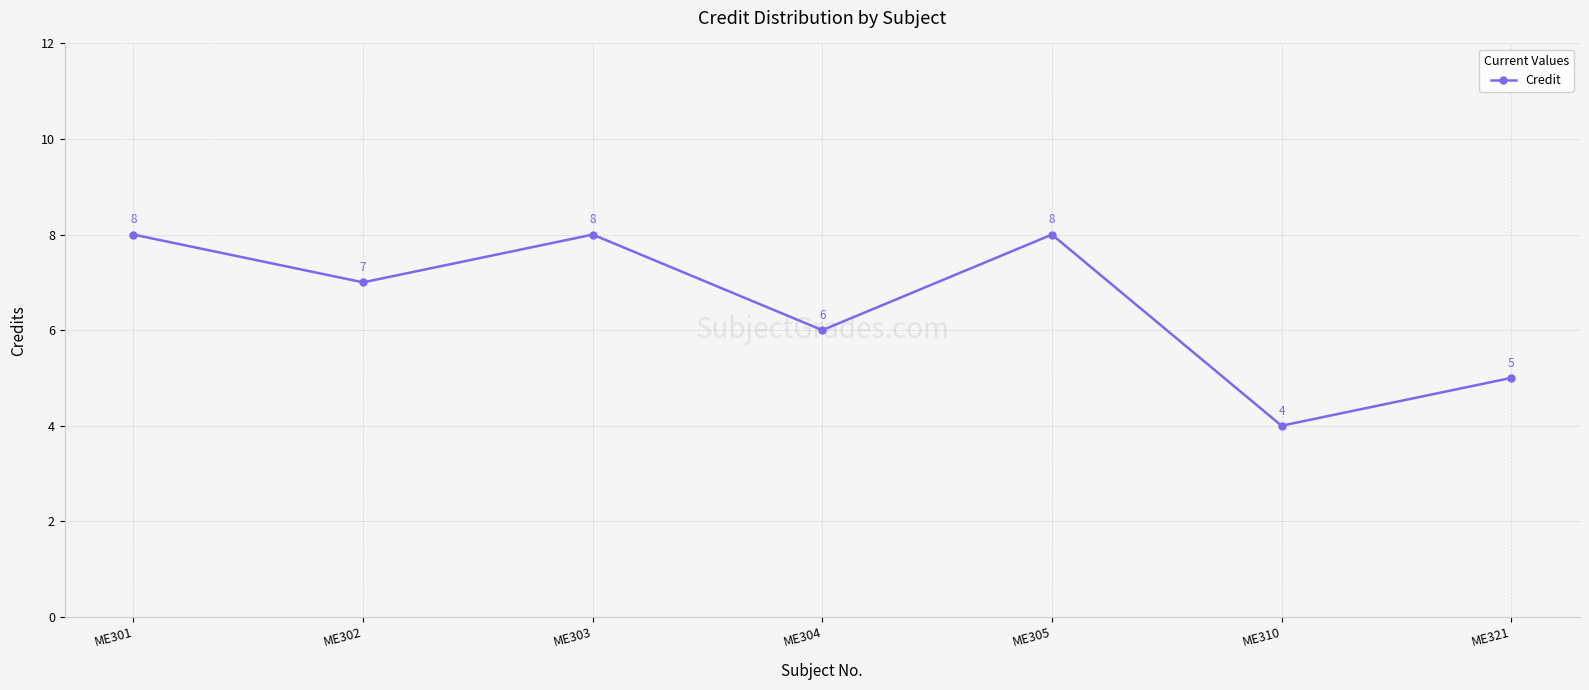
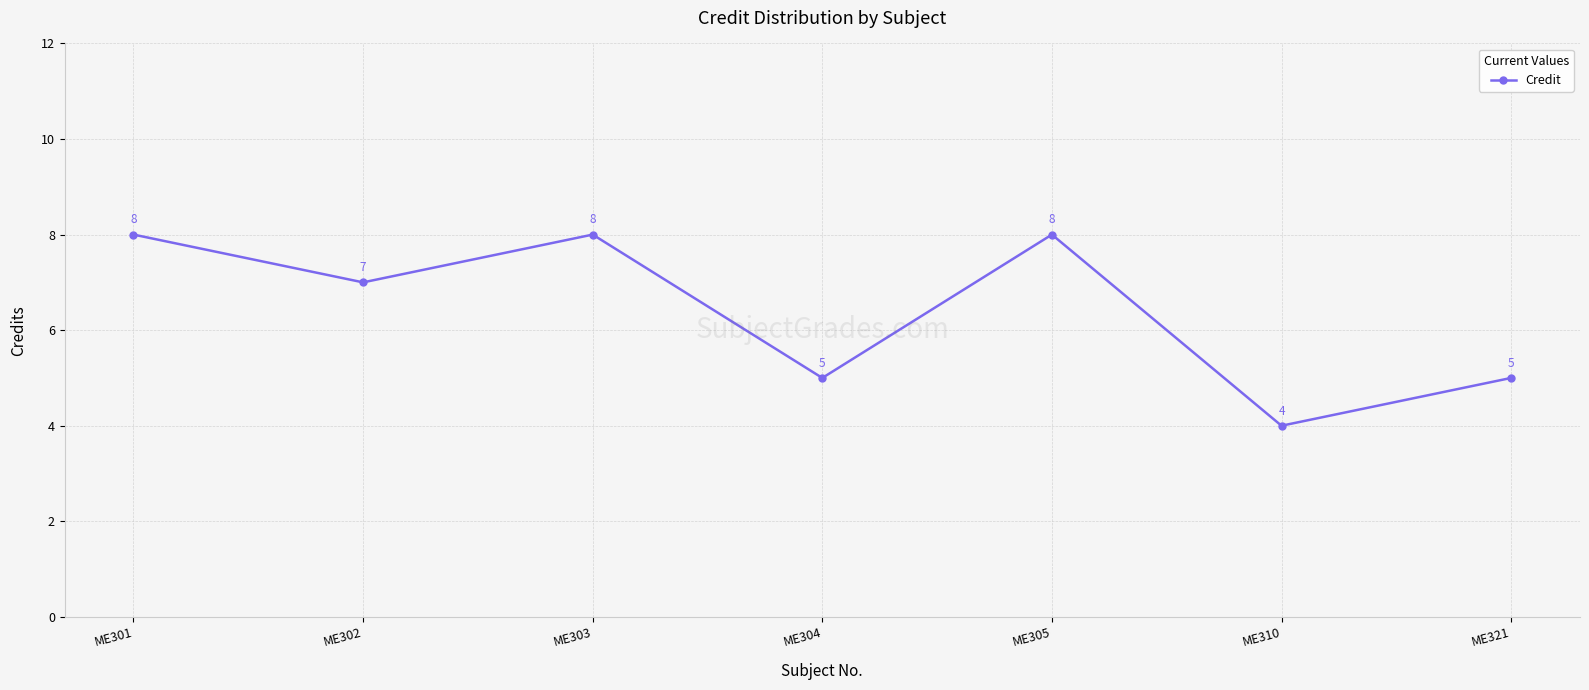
ME304: 6 -> 5
